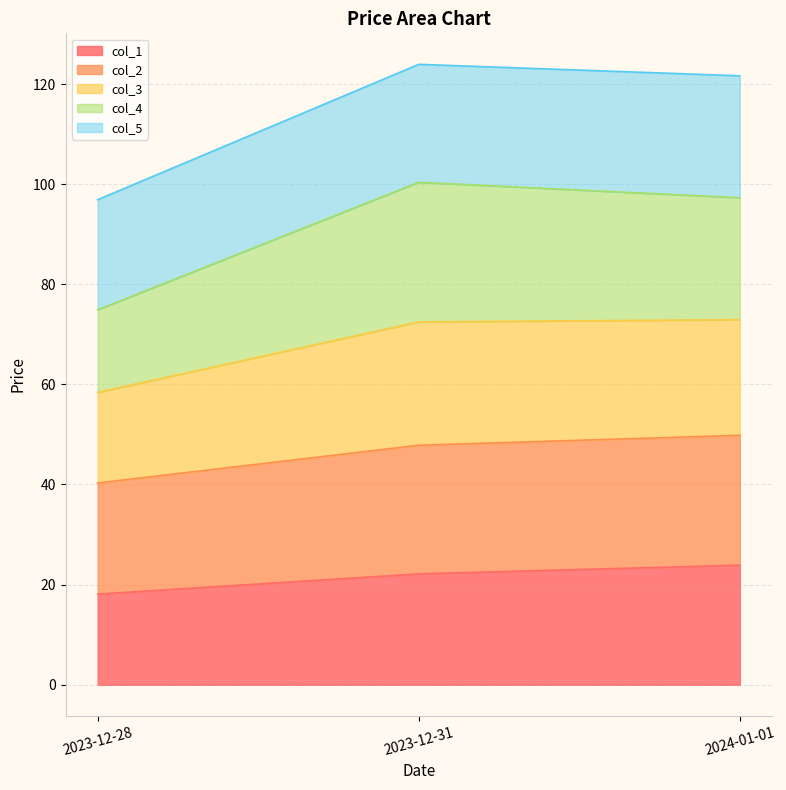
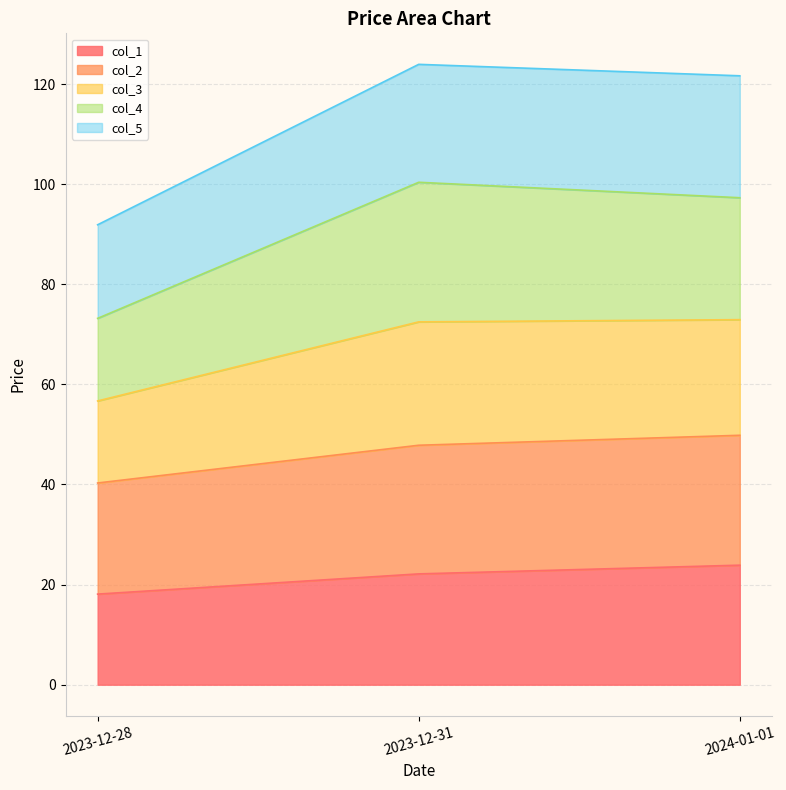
col_3, 2023-12-28: 18 -> 16
col_5, 2023-12-28: 22 -> 19
